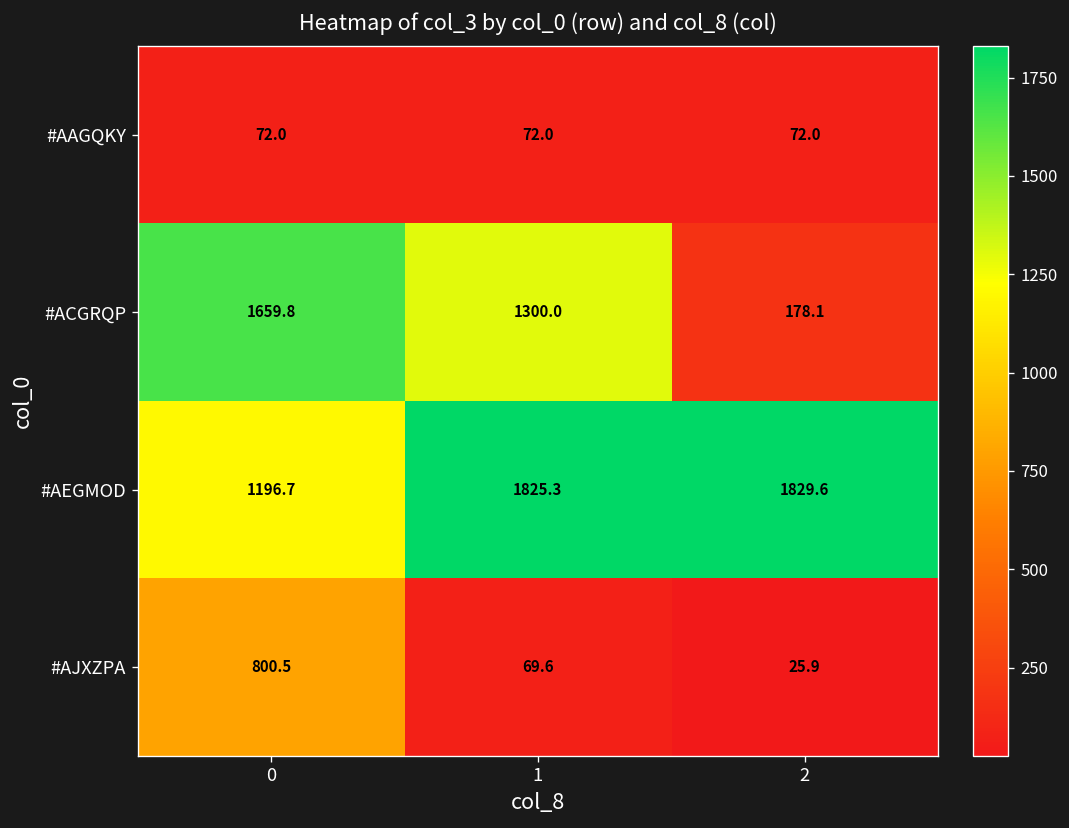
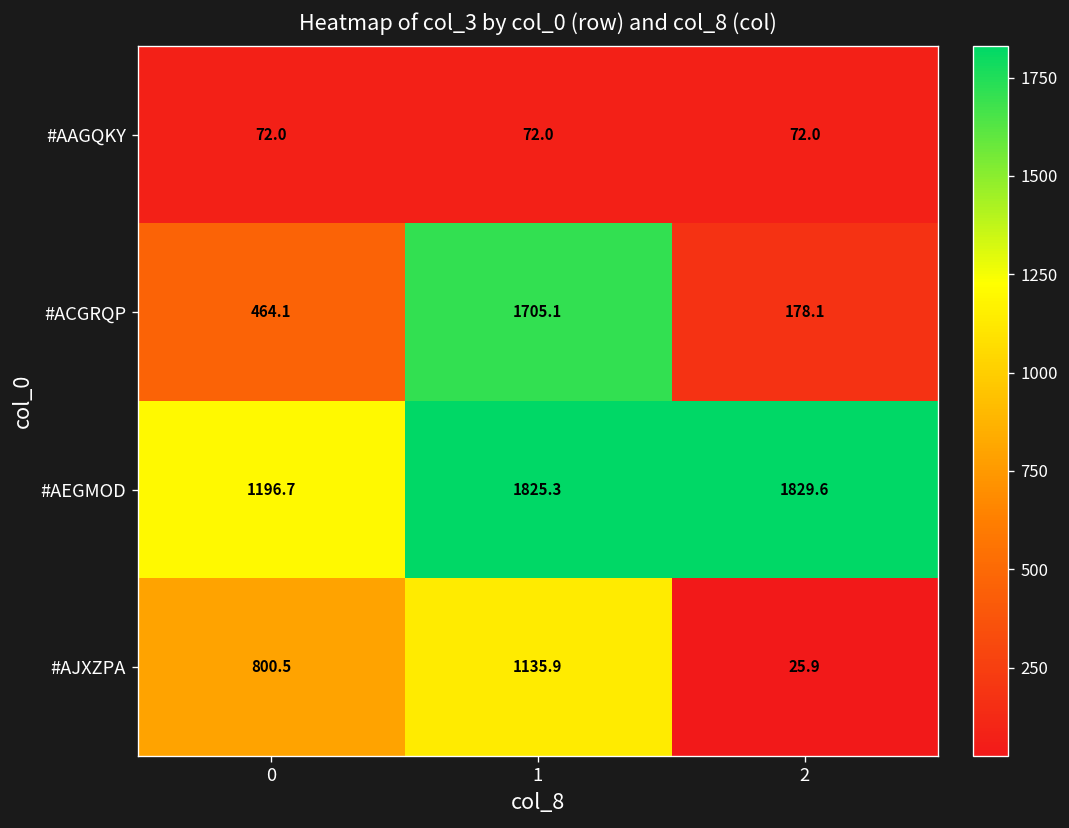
#ACGRQP, 0: 1659.8 -> 464.1
#ACGRQP, 1: 1300.0 -> 1705.1
#AJXZPA, 1: 69.6 -> 1135.9
